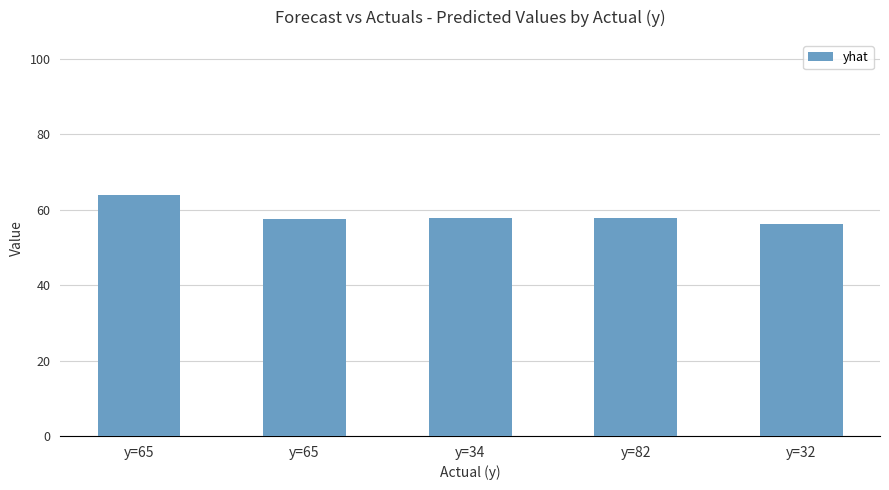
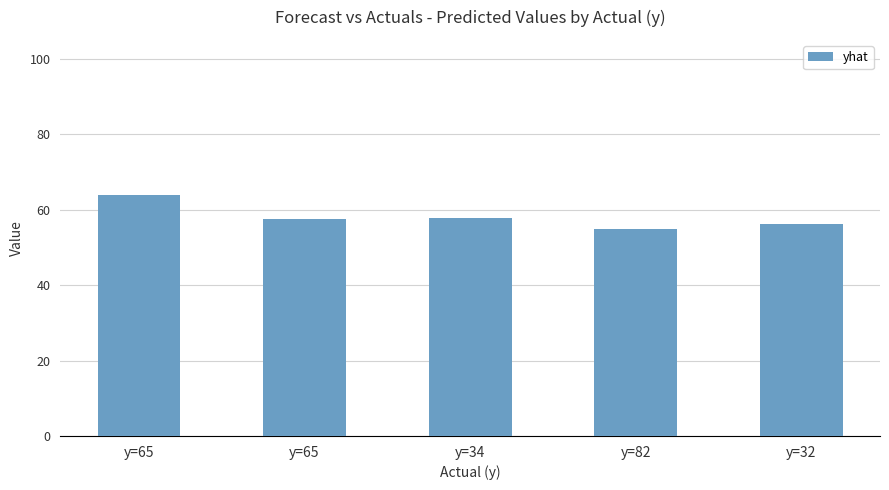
y=82: 58 -> 55
